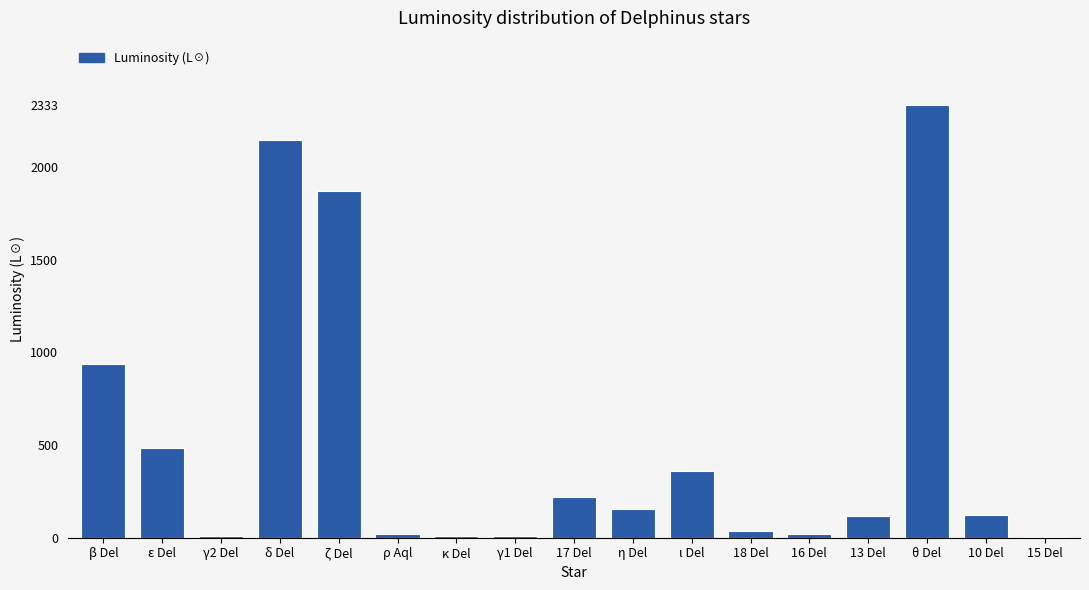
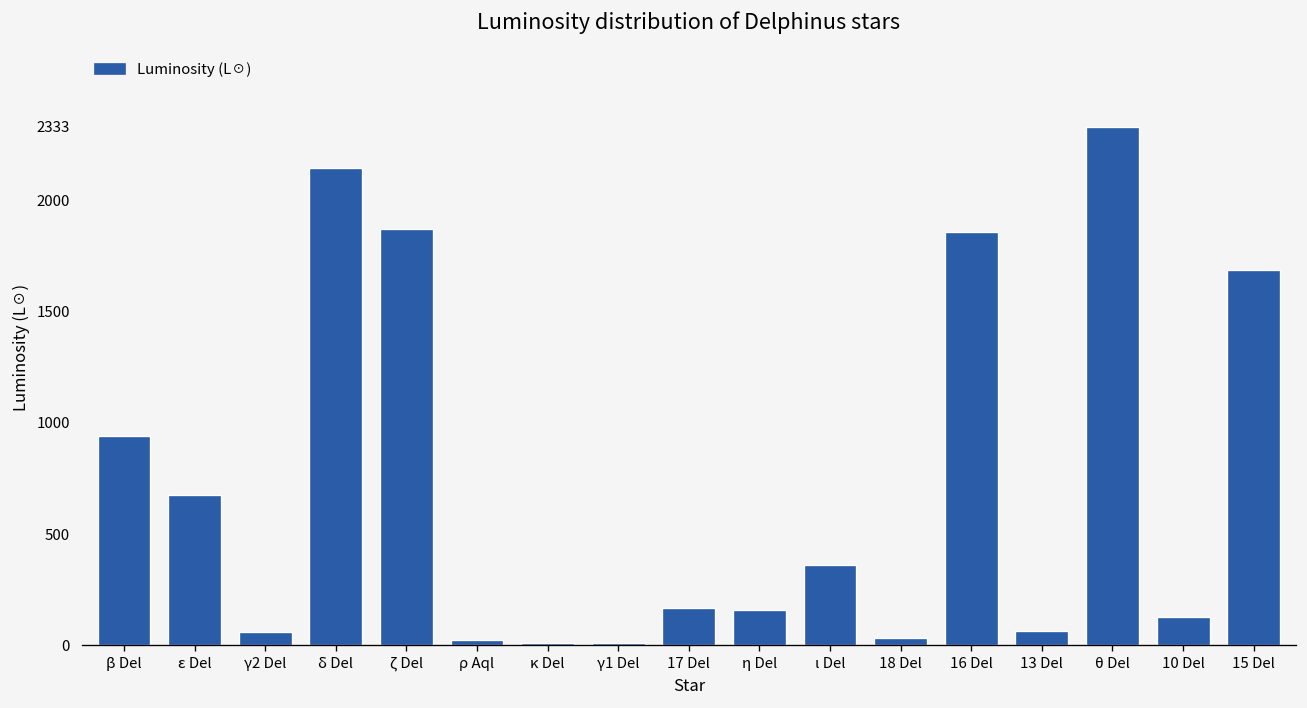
ε Del: 490 -> 680
γ2 Del: 10 -> 60
17 Del: 220 -> 170
16 Del: 20 -> 1860
13 Del: 120 -> 70
15 Del: 0 -> 1690
